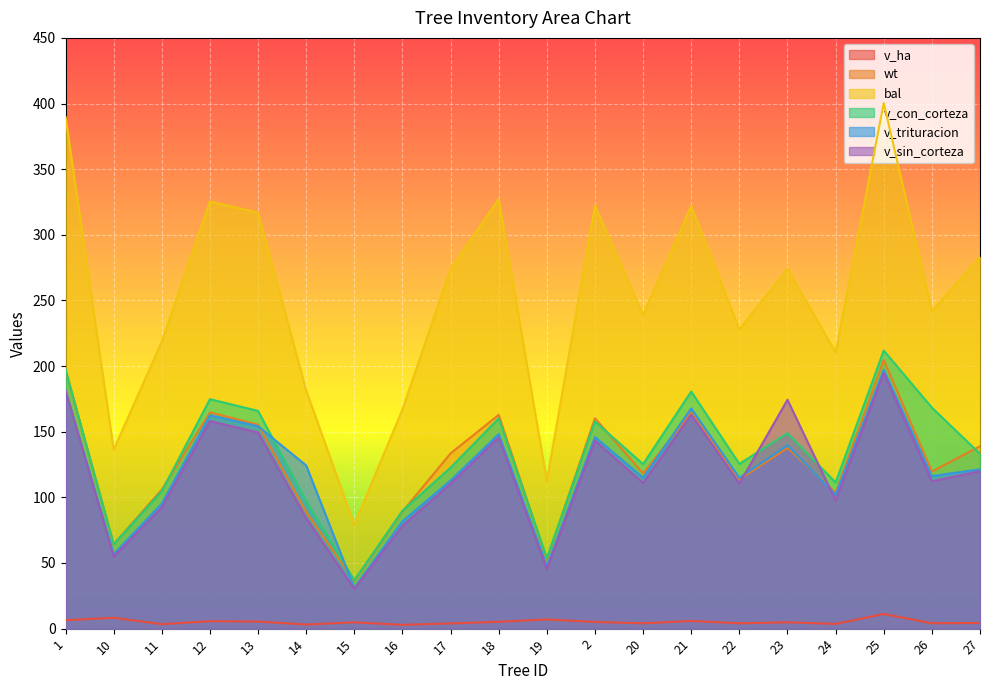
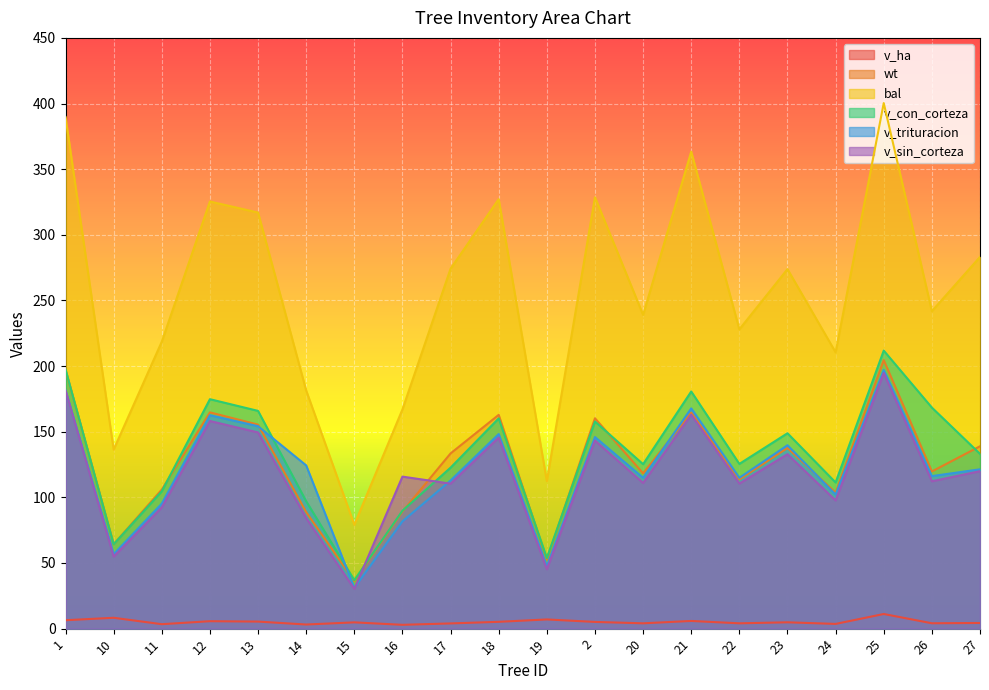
v_sin_corteza, 16: 78 -> 116
bal, 2: 322 -> 329
bal, 21: 322 -> 363
v_sin_corteza, 23: 174 -> 133
